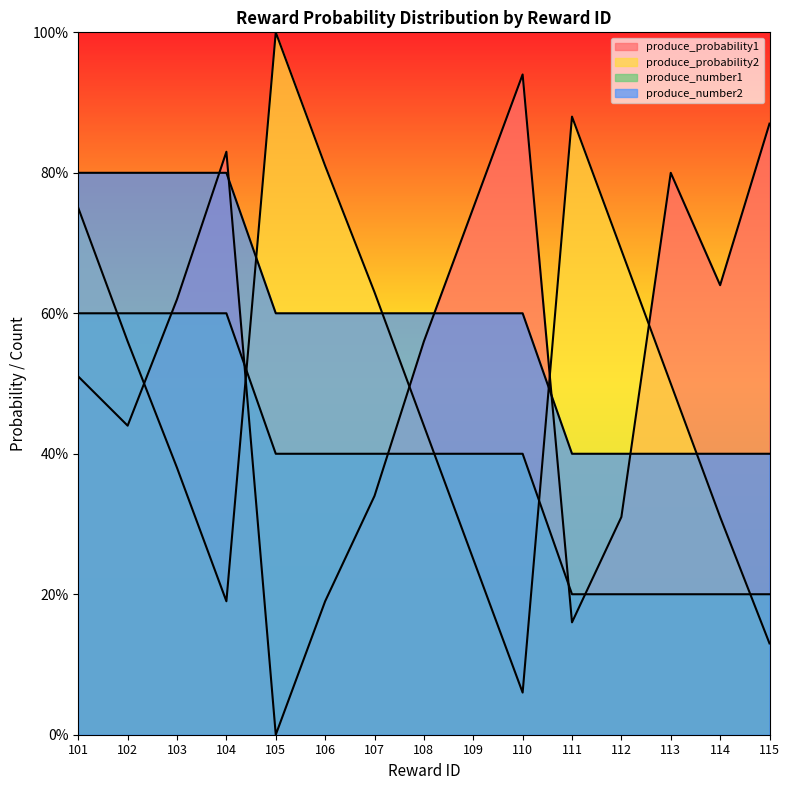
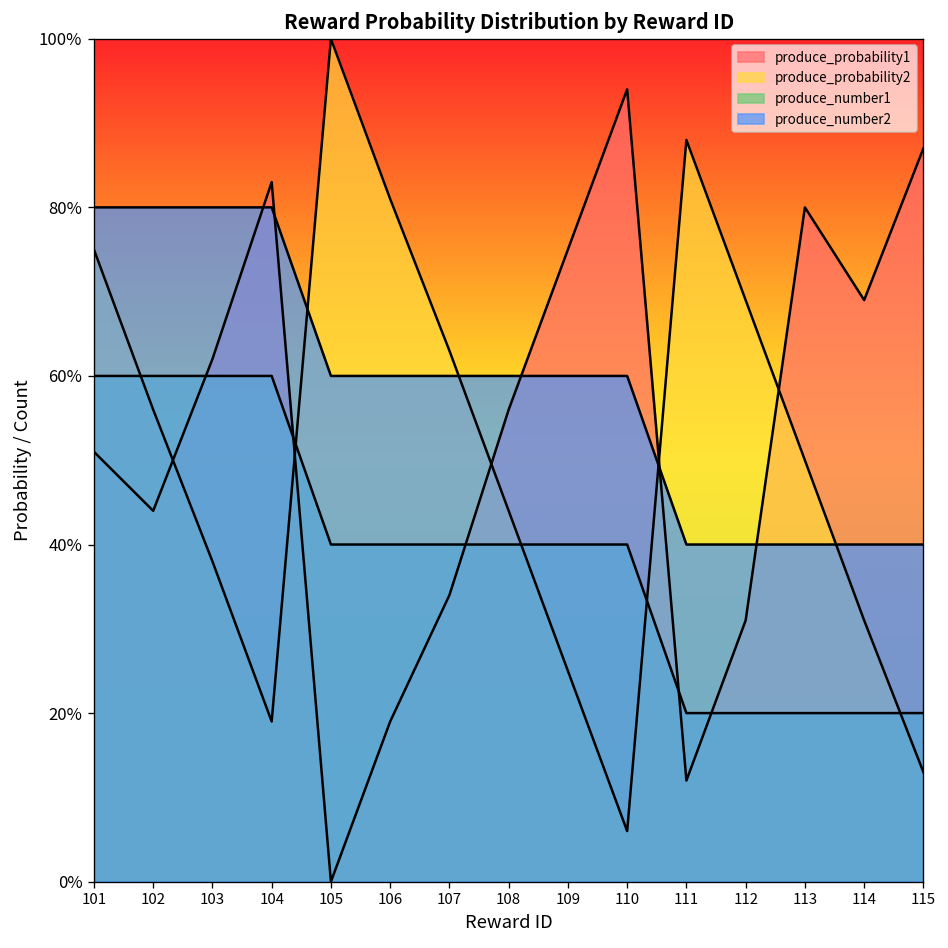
produce_probability1, 111: 16% -> 12%
produce_probability1, 114: 64% -> 69%
